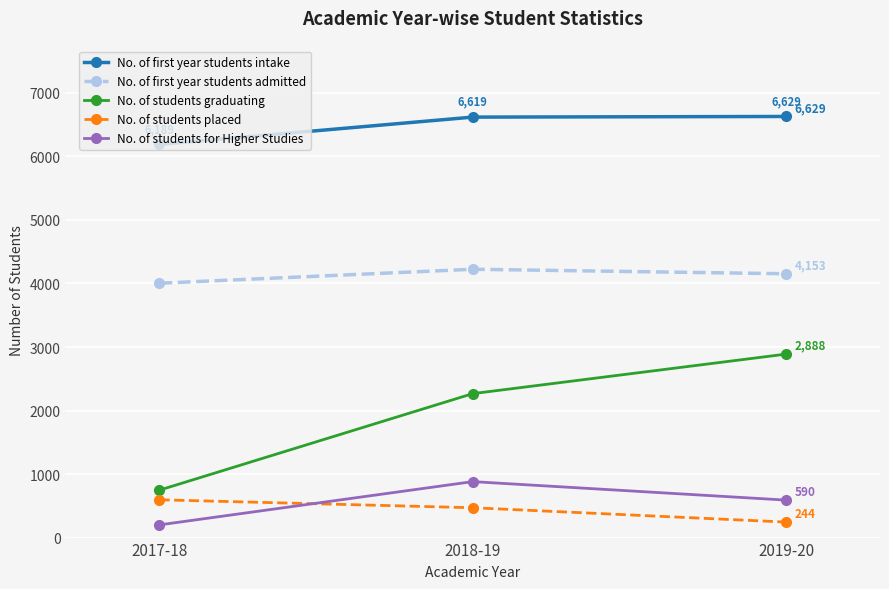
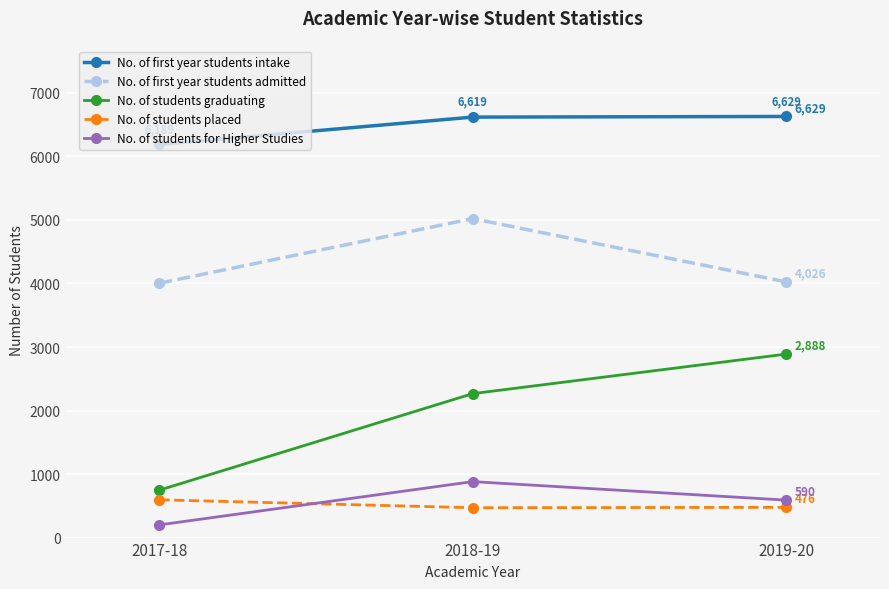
No. of first year students admitted, 2018-19: 4200 -> 5000
No. of first year students admitted, 2019-20: 4,153 -> 4,026
No. of students placed, 2019-20: 244 -> 476
